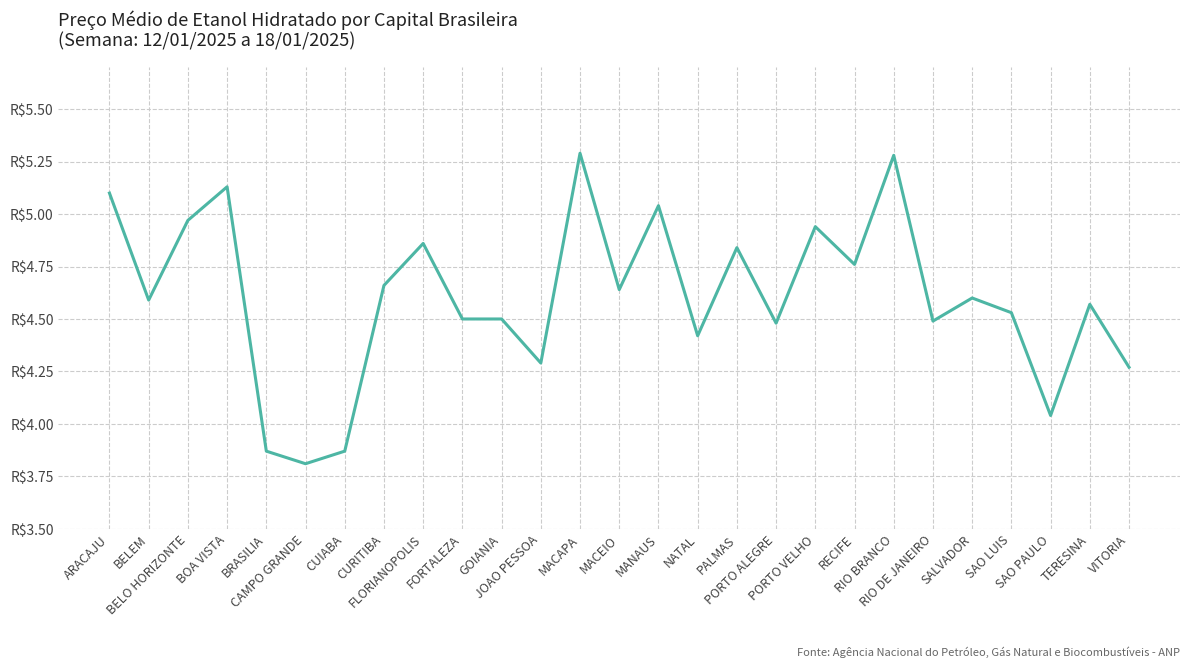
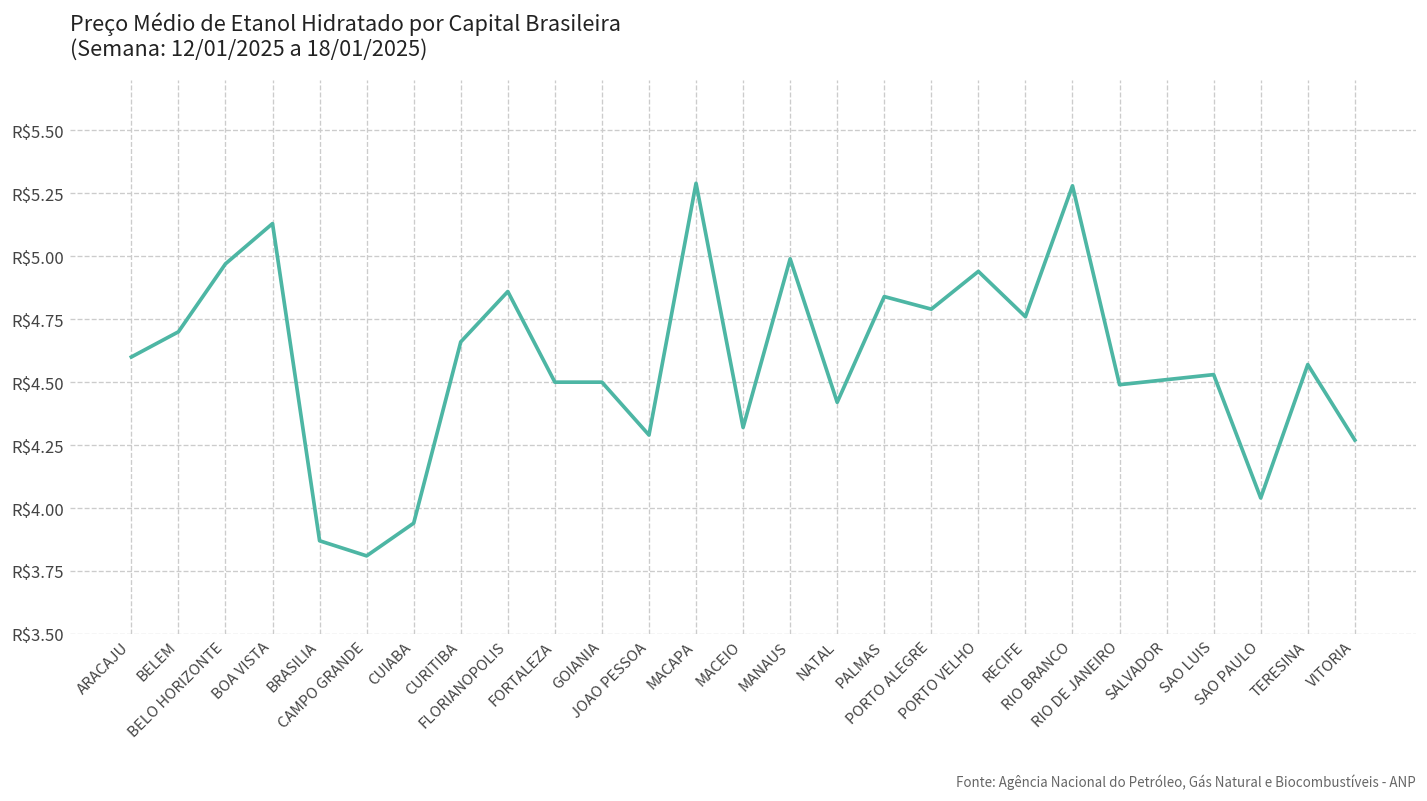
ARACAJU: R$5.1 -> R$4.6
BELEM: R$4.59 -> R$4.70
CUIABA: R$3.87 -> R$3.94
MACEIO: R$4.64 -> R$4.32
MANAUS: R$5.04 -> R$4.99
PORTO ALEGRE: R$4.48 -> R$4.79
SALVADOR: R$4.60 -> R$4.51
